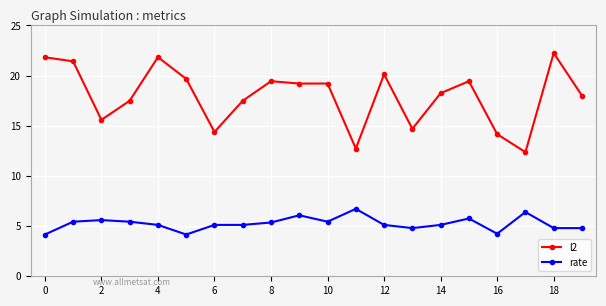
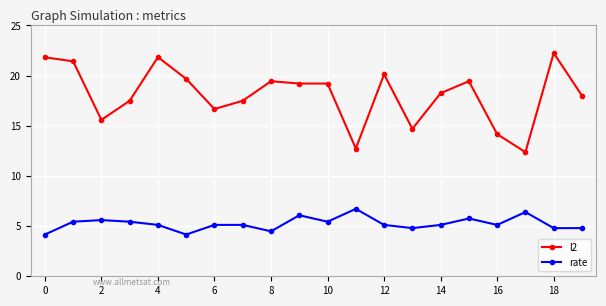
l2, 6: 14.4 -> 16.7
rate, 8: 5.4 -> 4.5
rate, 16: 4.2 -> 5.1
